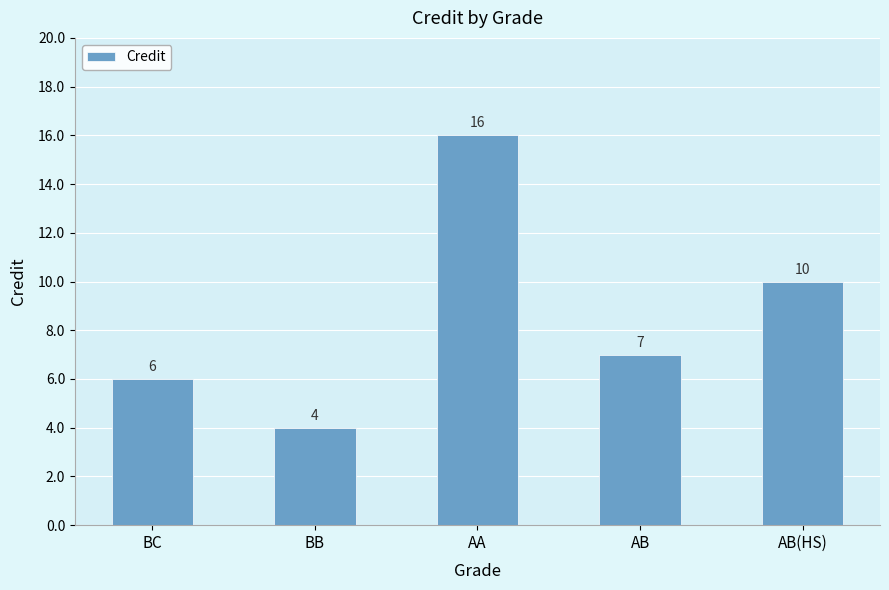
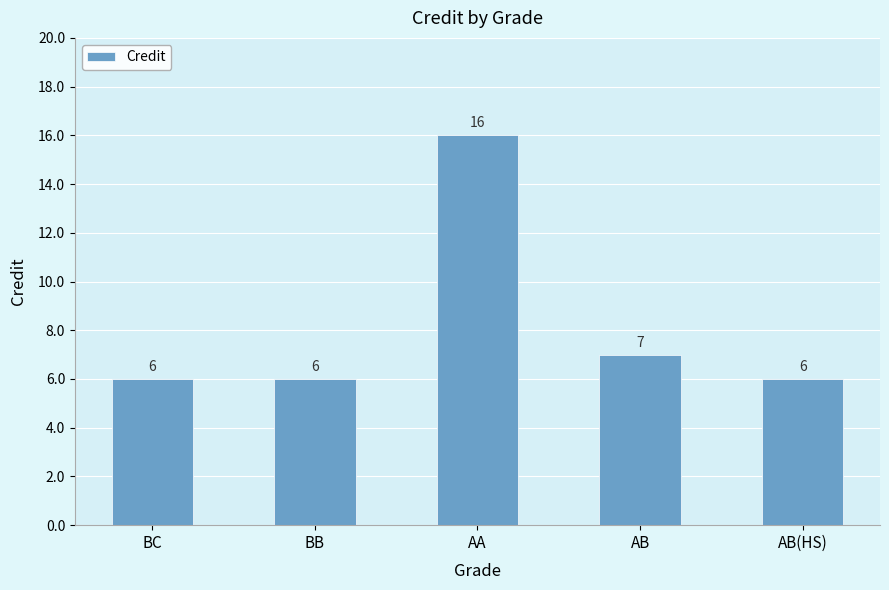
BB: 4 -> 6
AB(HS): 10 -> 6
